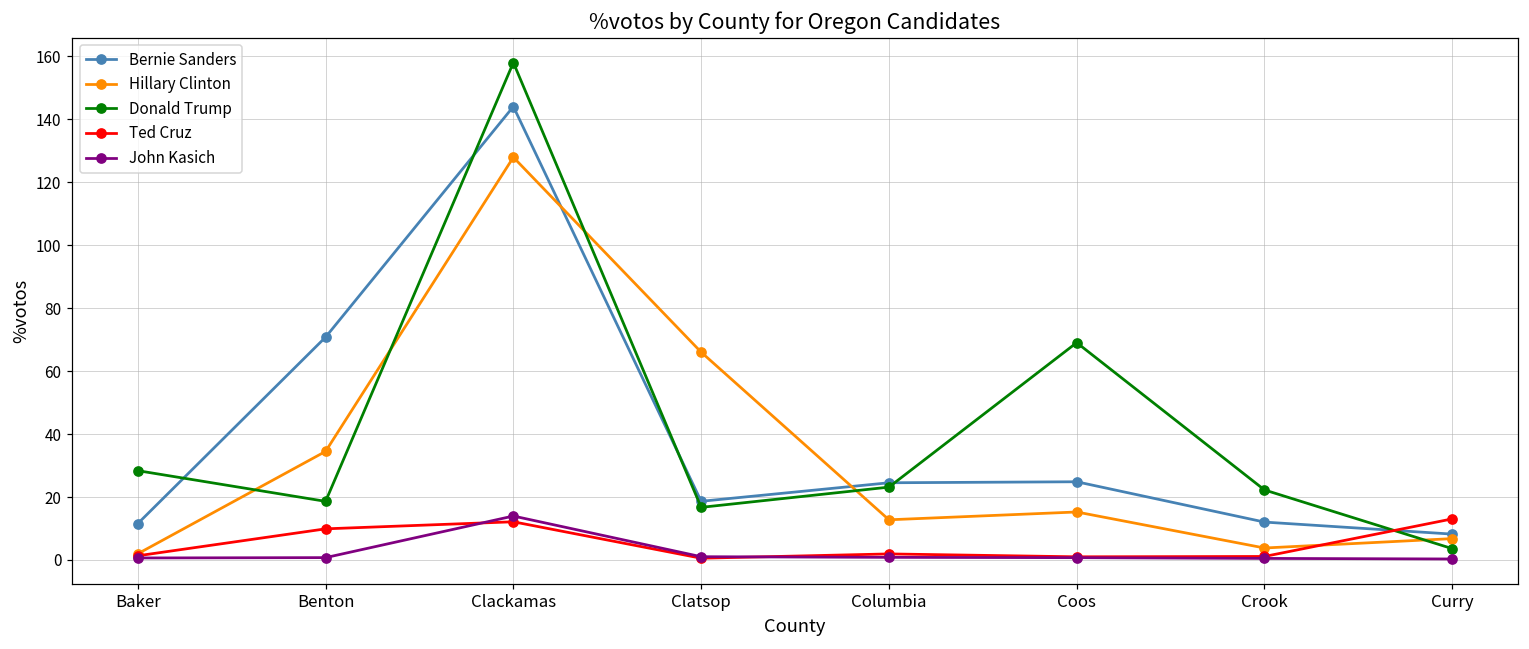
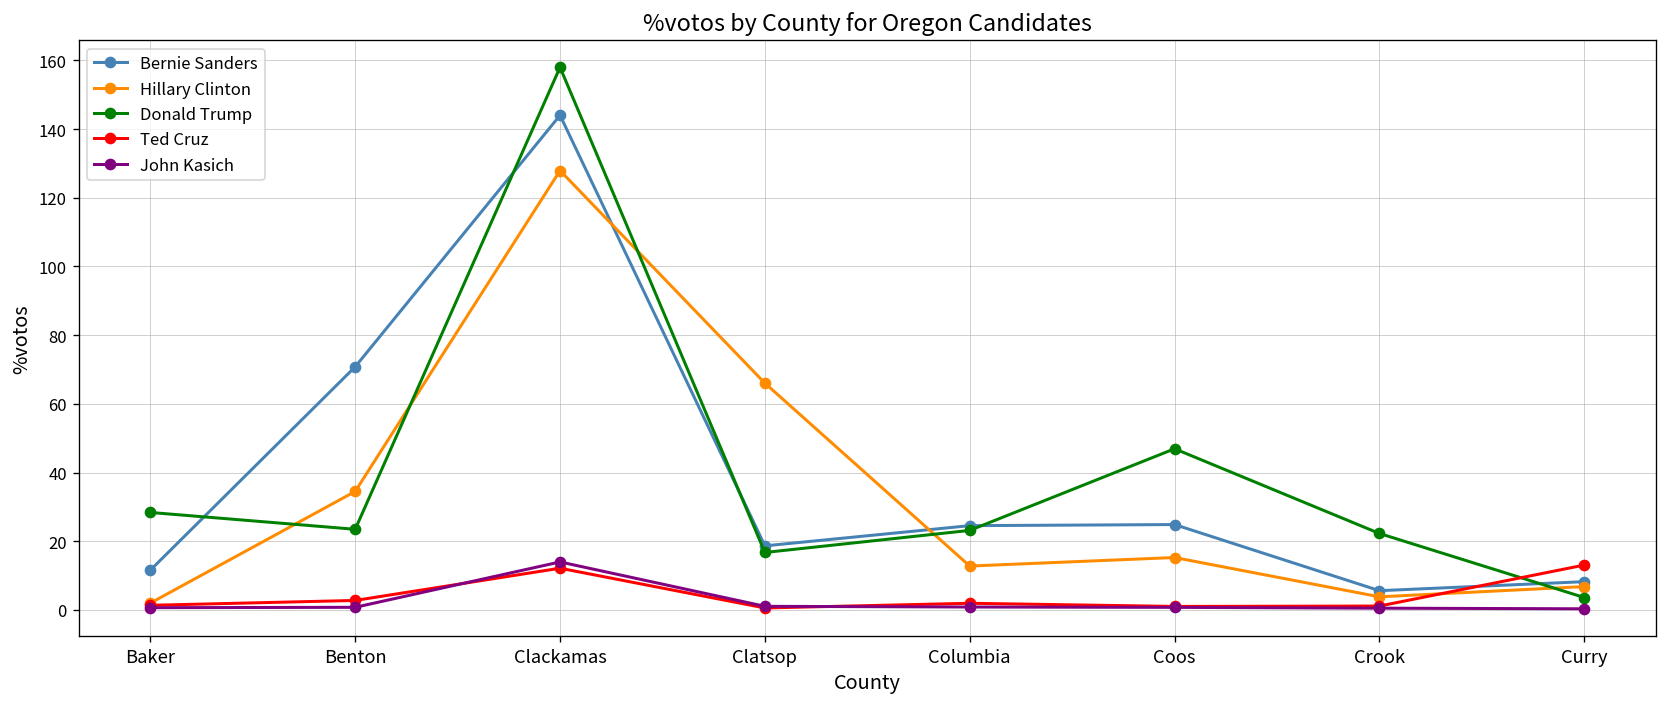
Donald Trump, Benton: 19 -> 23
Ted Cruz, Benton: 10 -> 3
Donald Trump, Coos: 69 -> 47
Bernie Sanders, Crook: 12 -> 6
